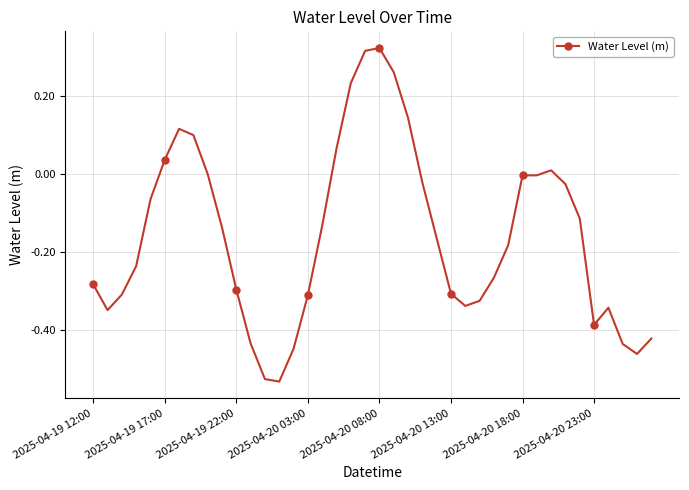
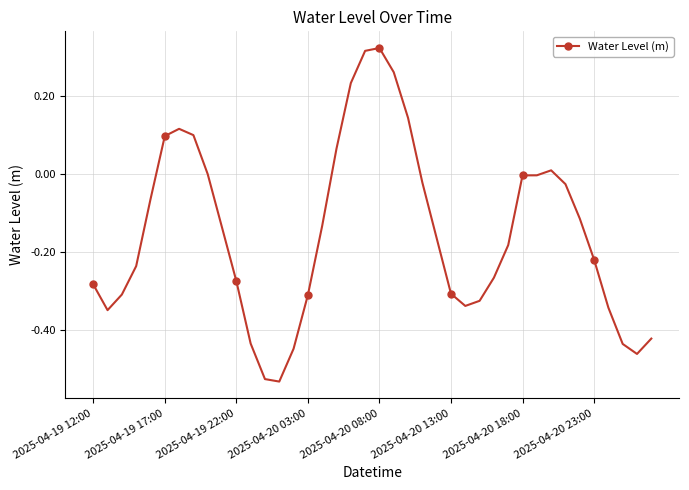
2025-04-19 17:00: 0.04 -> 0.10
2025-04-19 22:00: -0.30 -> -0.27
2025-04-20 23:00: -0.39 -> -0.22
